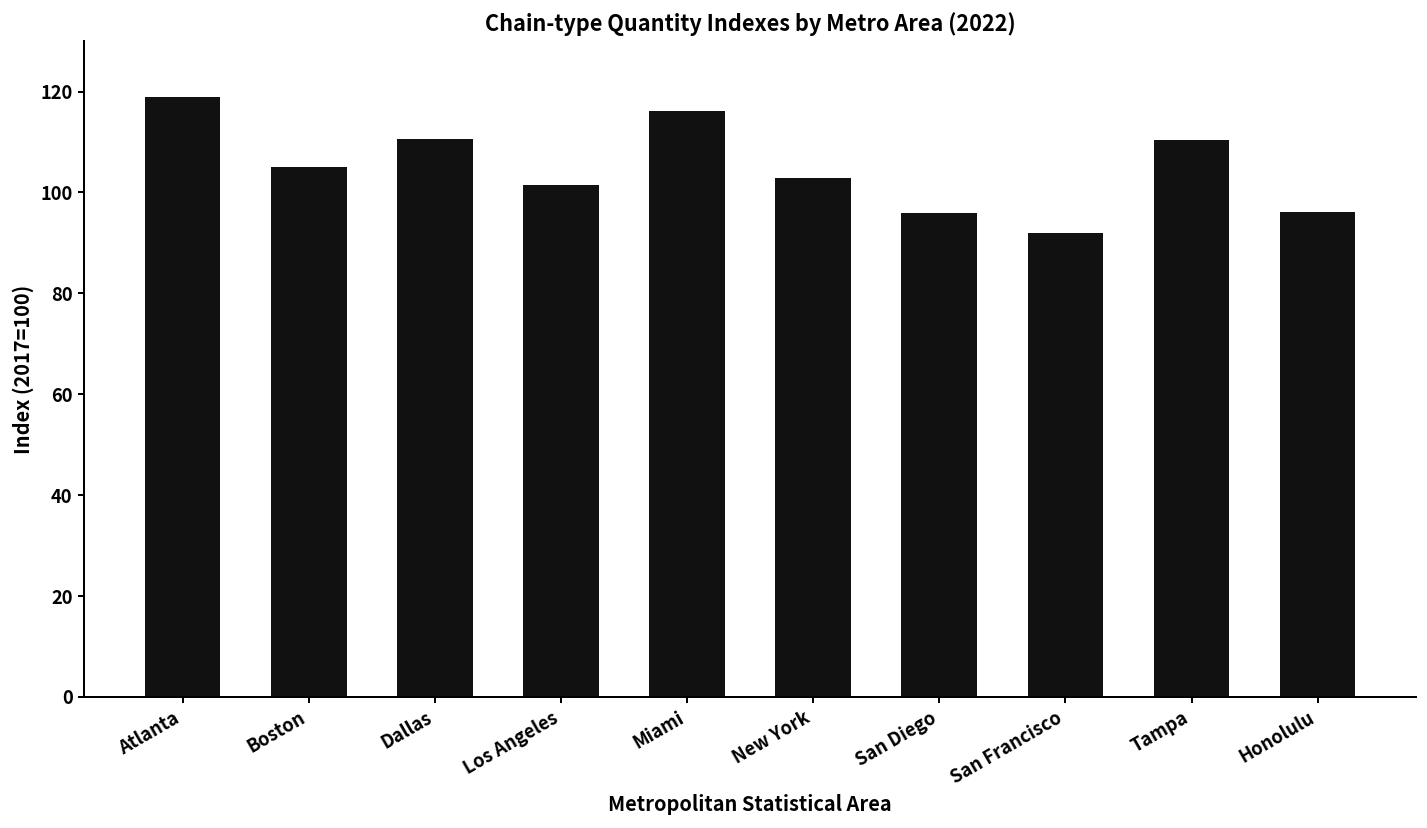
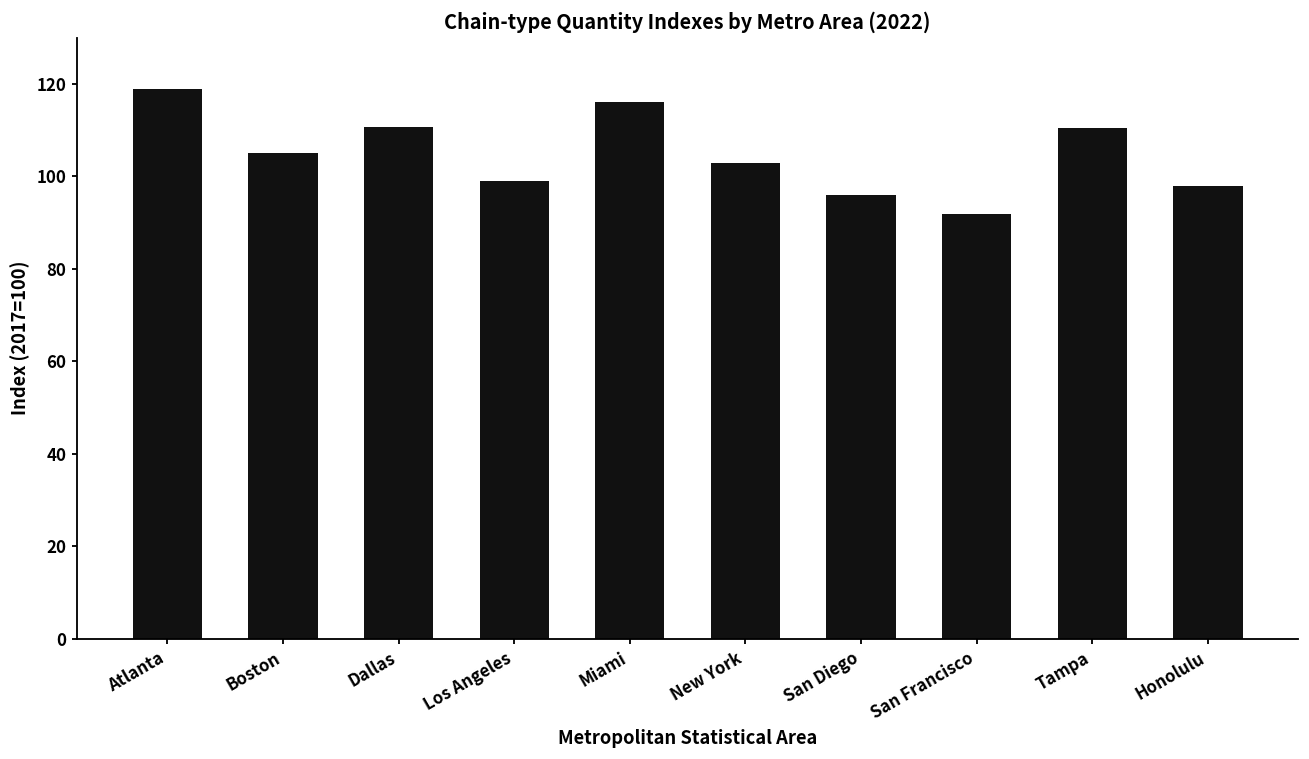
Los Angeles: 101 -> 99
Honolulu: 96 -> 98
